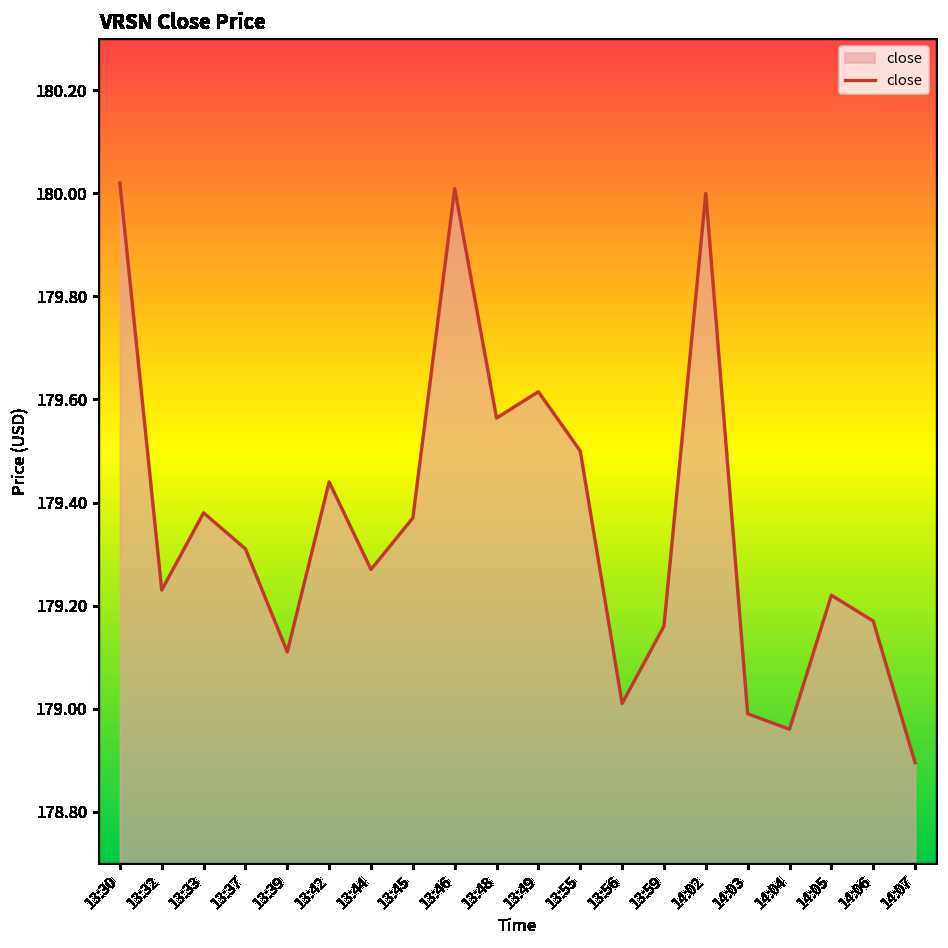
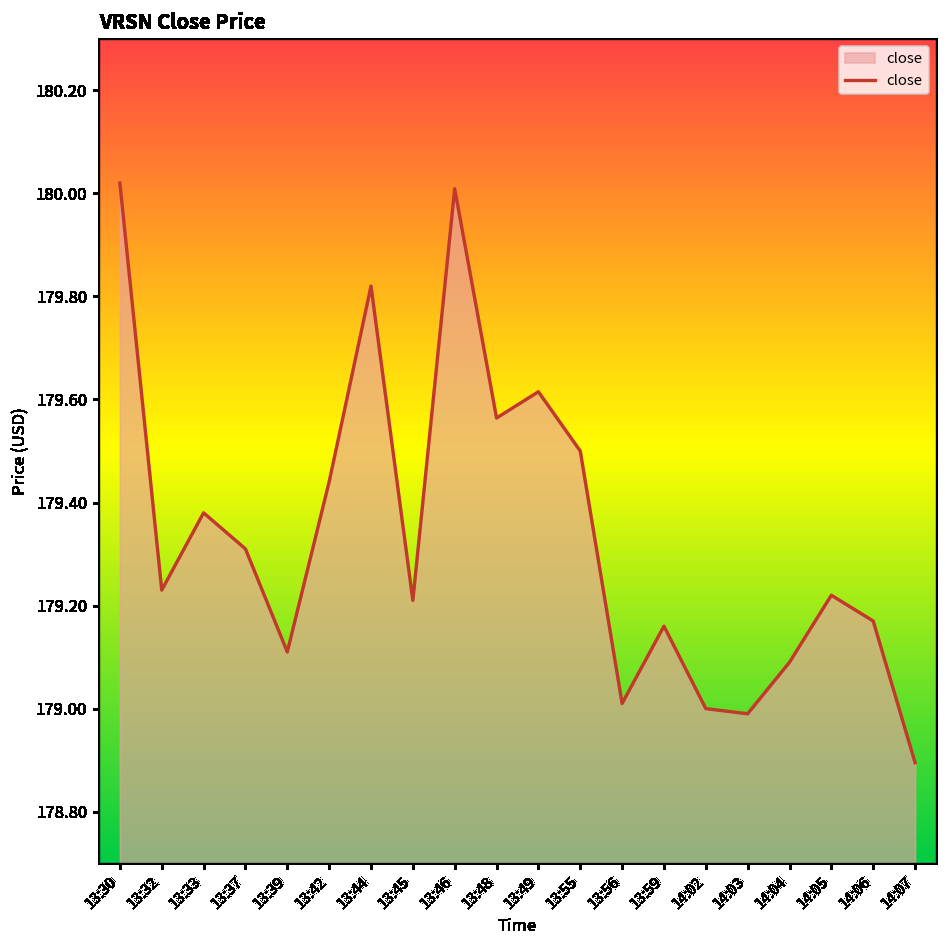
13:44: 179.27 -> 179.82
13:45: 179.37 -> 179.21
14:02: 180 -> 179
14:04: 178.96 -> 179.09
